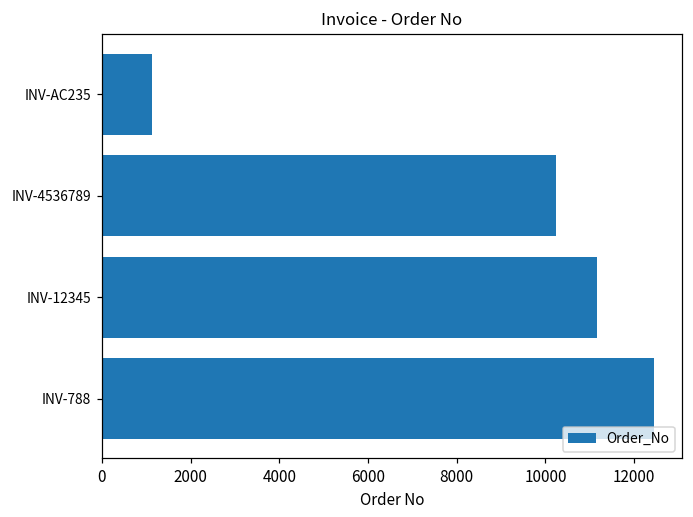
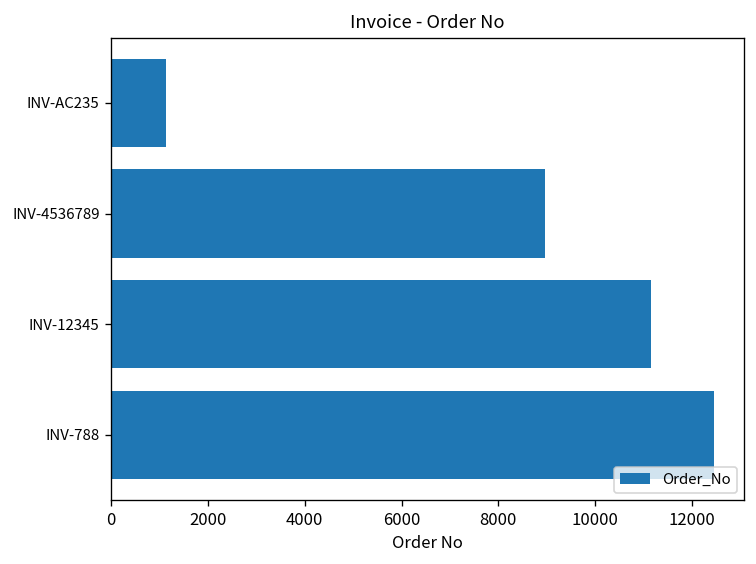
INV-4536789: 10200 -> 9000
